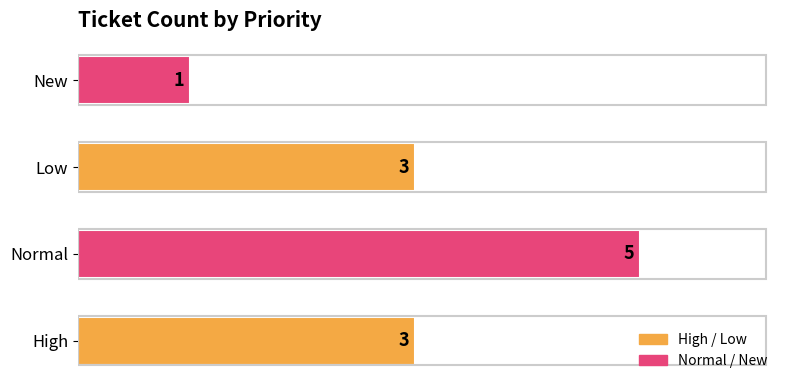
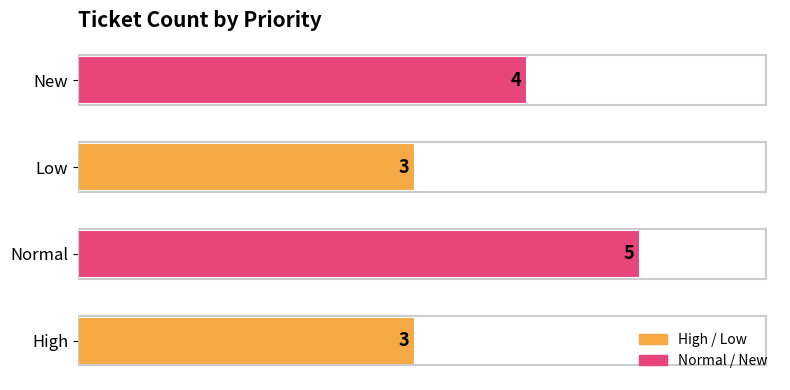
New: 1 -> 4
